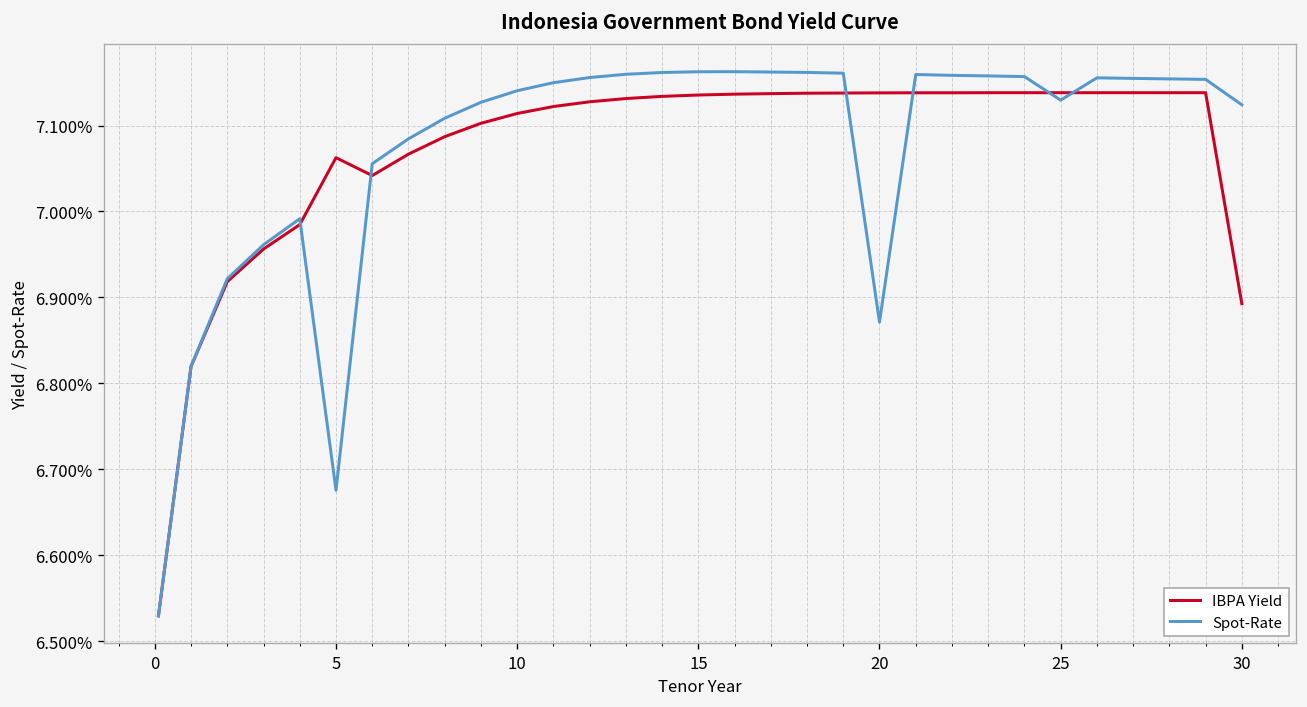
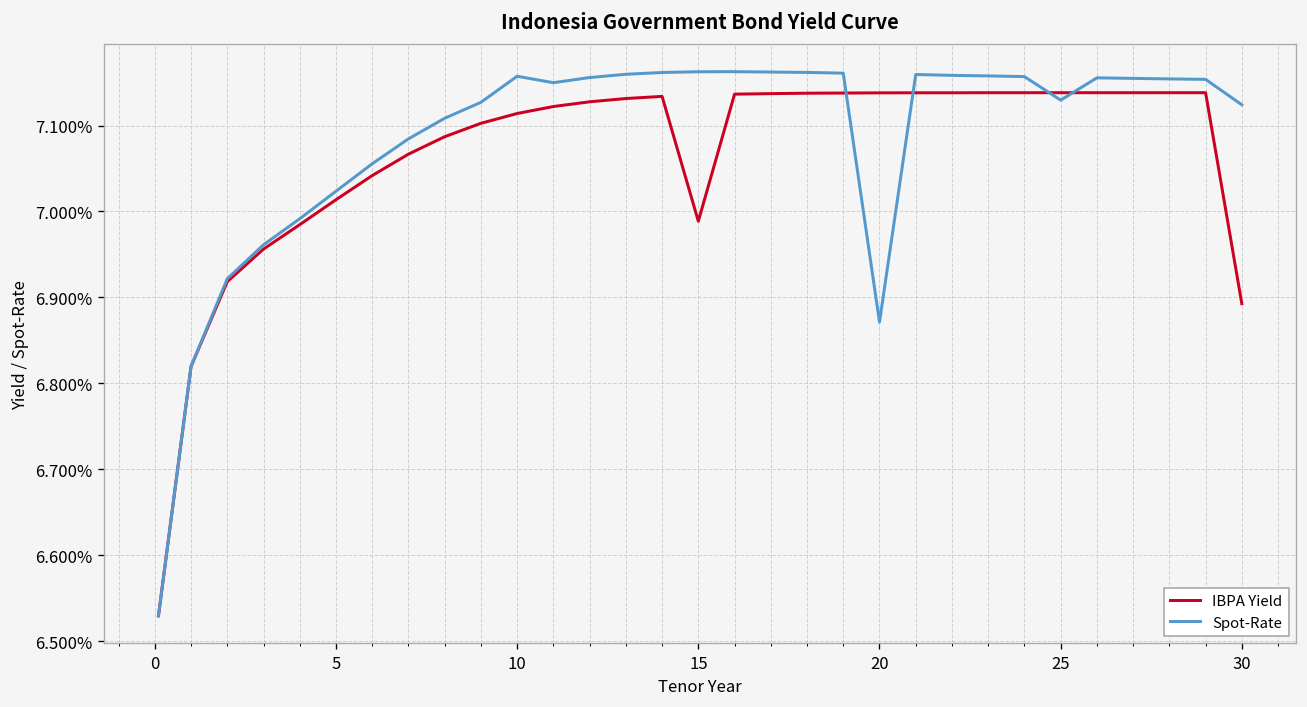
IBPA Yield, 5: 7.06% -> 7.01%
Spot-Rate, 5: 6.68% -> 7.02%
Spot-Rate, 10: 7.14% -> 7.16%
IBPA Yield, 15: 7.14% -> 6.99%
